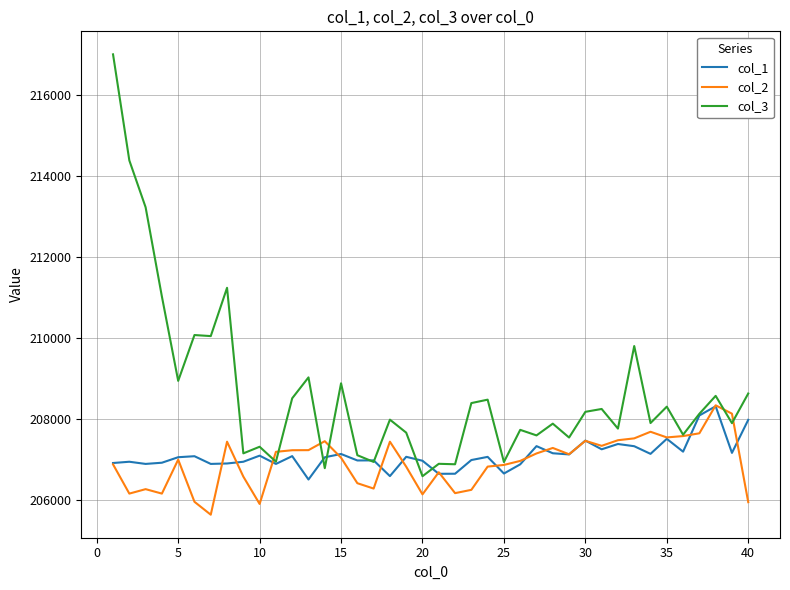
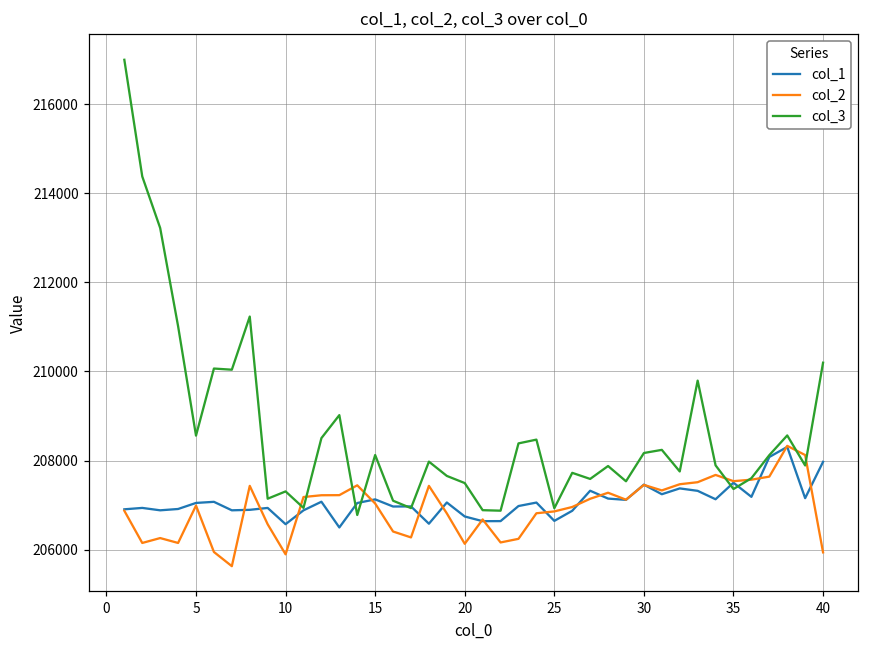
col_3, 5: 208900 -> 208600
col_1, 10: 207100 -> 206600
col_3, 15: 208900 -> 208100
col_1, 20: 207000 -> 206700
col_3, 20: 206600 -> 207500
col_3, 35: 208300 -> 207400
col_3, 40: 208600 -> 210200
